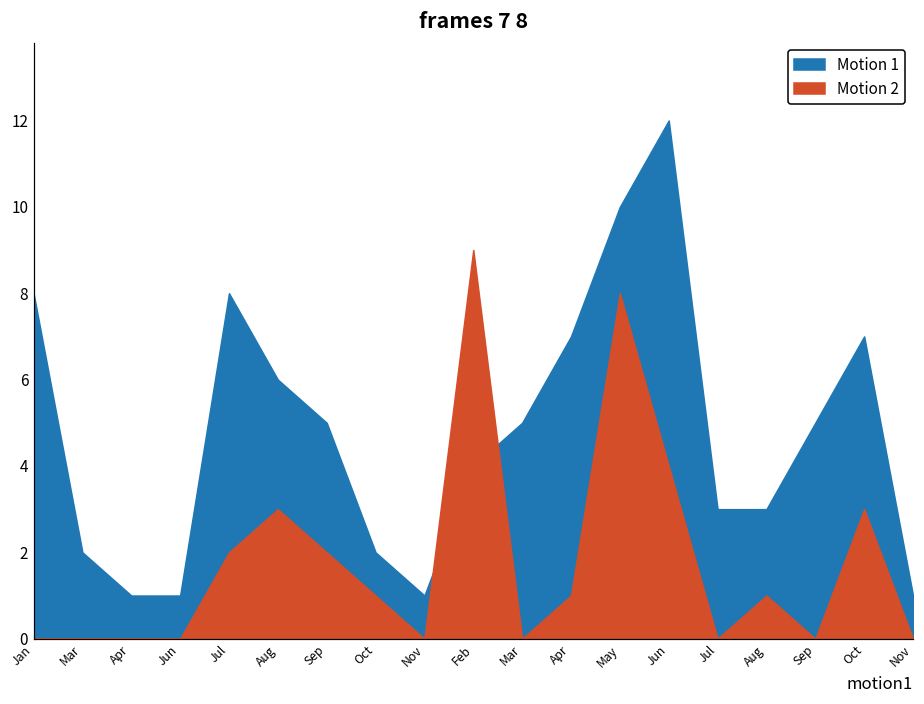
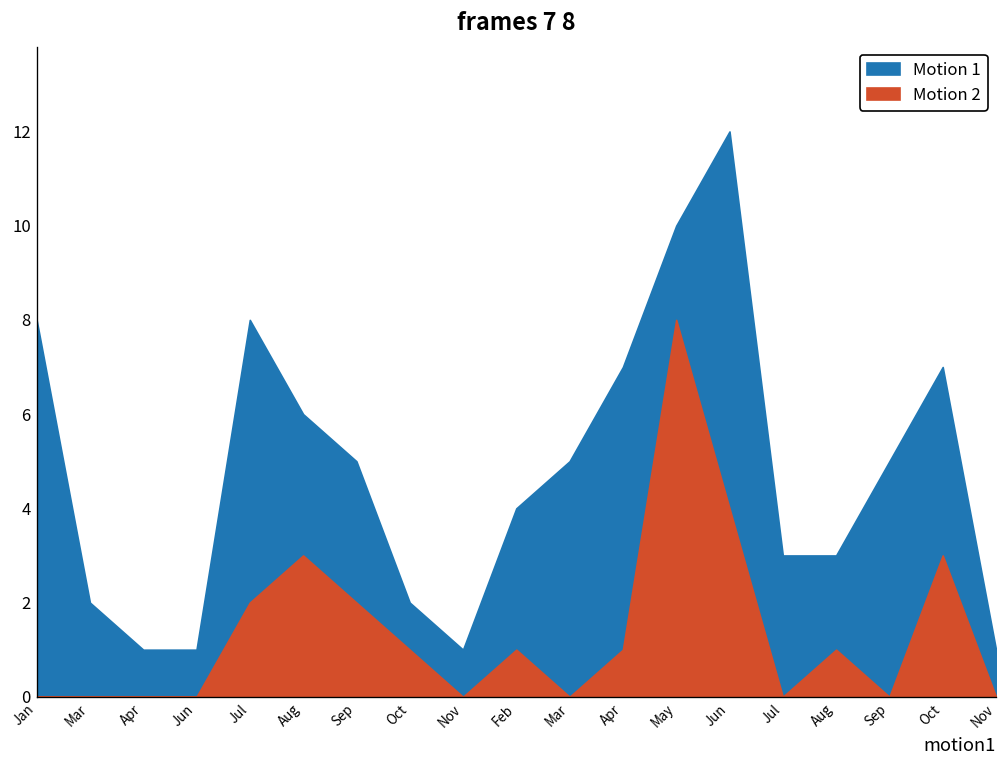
Motion 2, Feb: 9 -> 1
